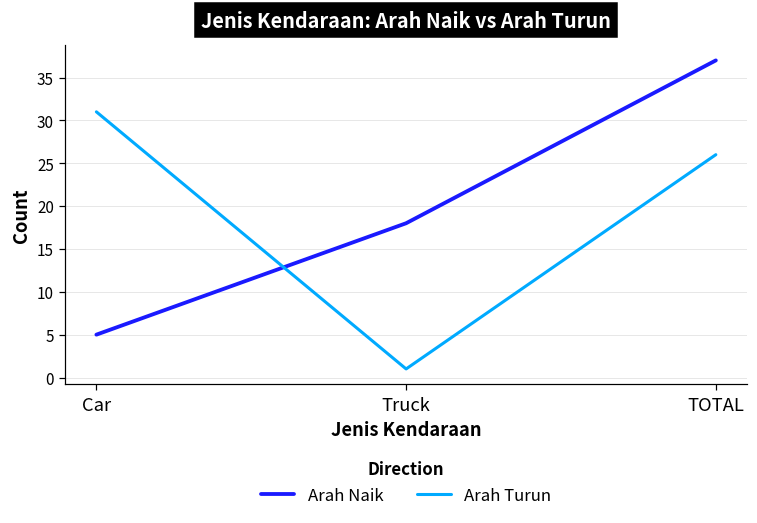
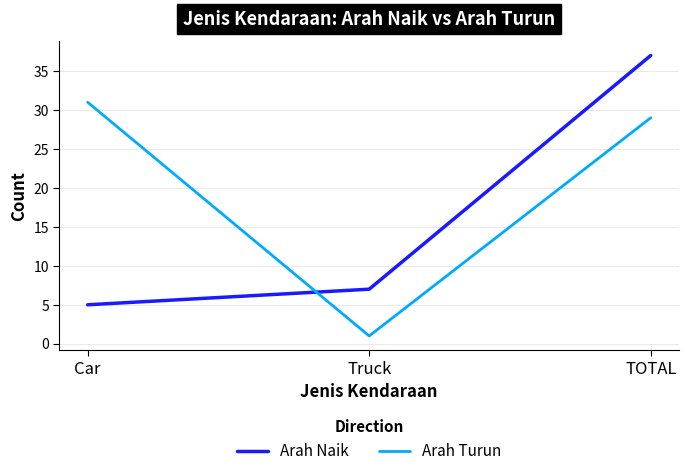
Arah Naik, Truck: 18 -> 7
Arah Turun, TOTAL: 26 -> 29
